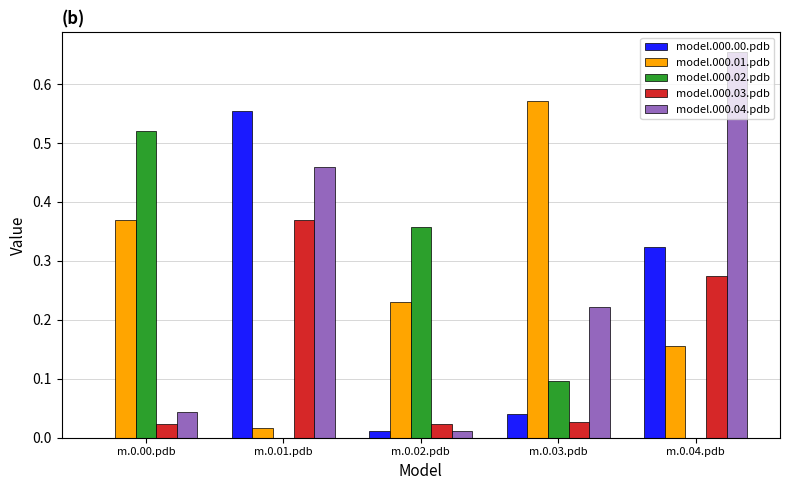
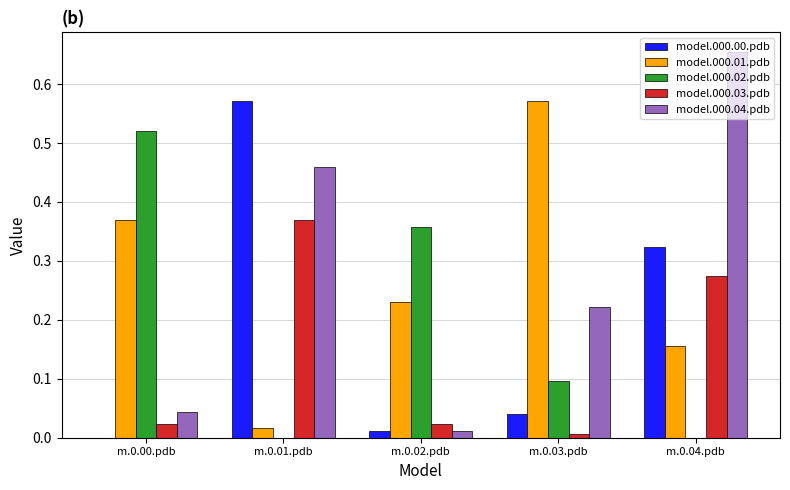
model.000.00.pdb, m.0.01.pdb: 0.55 -> 0.57
model.000.03.pdb, m.0.03.pdb: 0.03 -> 0.01
